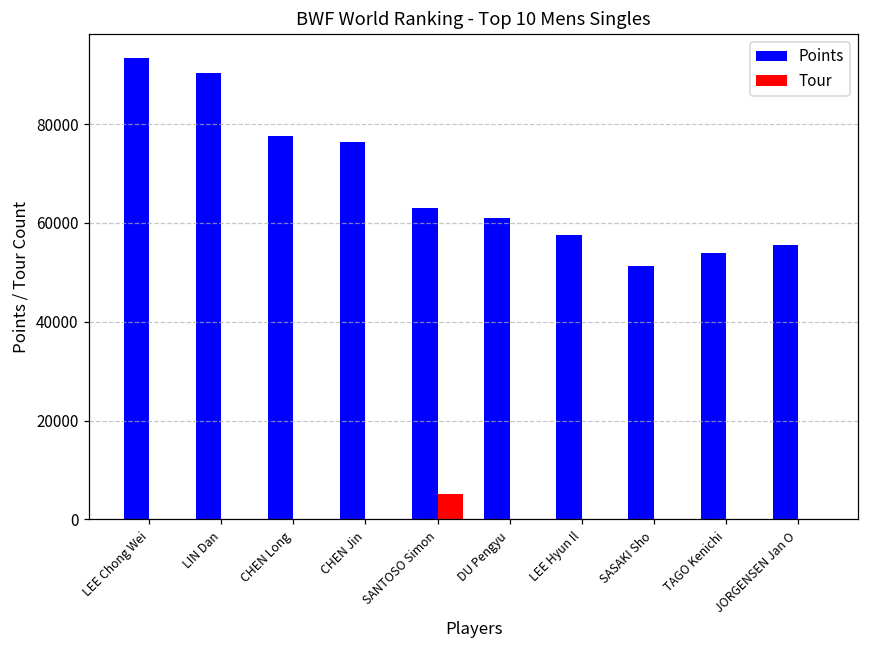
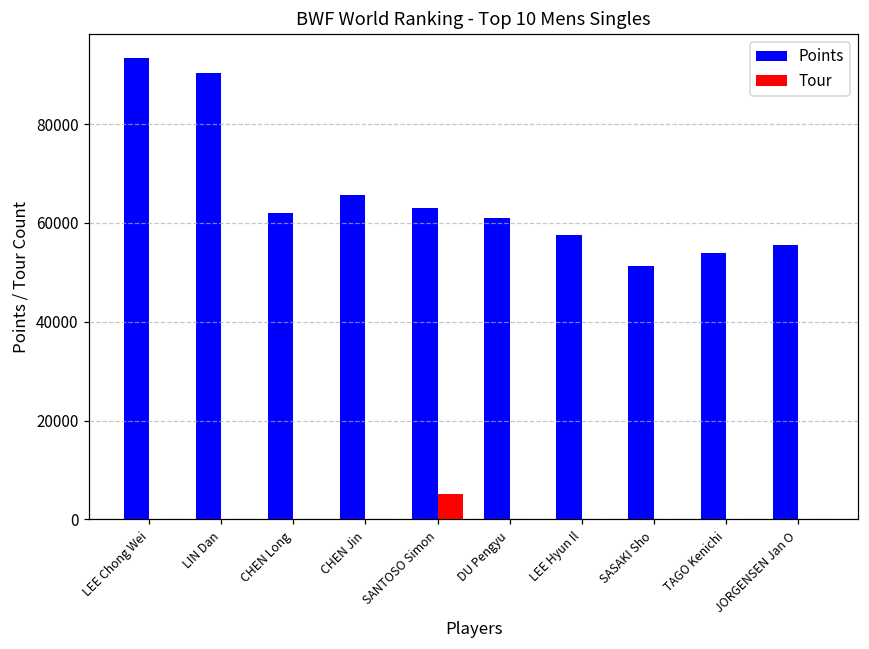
Points, CHEN Long: 78000 -> 62000
Points, CHEN Jin: 76000 -> 66000
